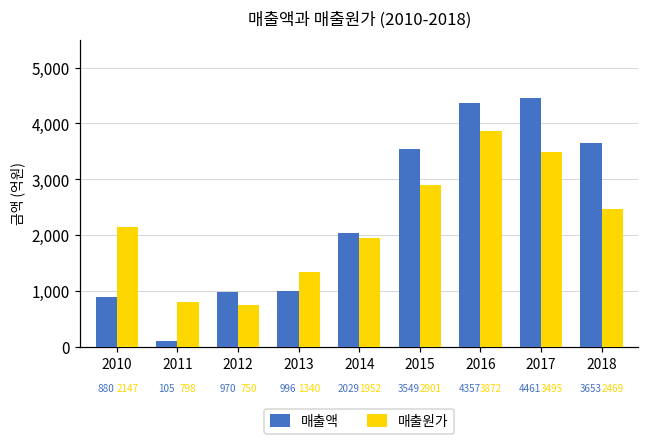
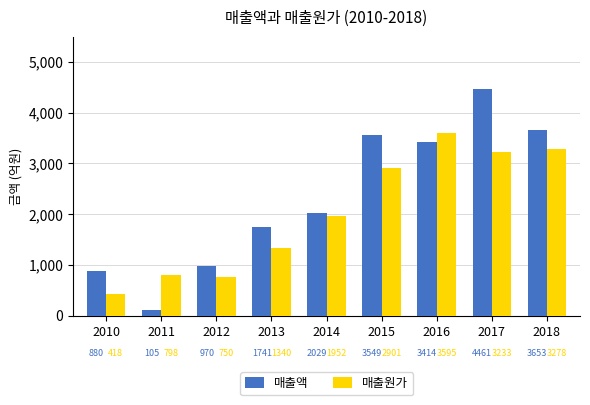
매출원가, 2010: 2147 -> 418
매출액, 2013: 996 -> 1741
매출액, 2016: 4357 -> 3414
매출원가, 2016: 3872 -> 3595
매출원가, 2017: 3495 -> 3233
매출원가, 2018: 2469 -> 3278
